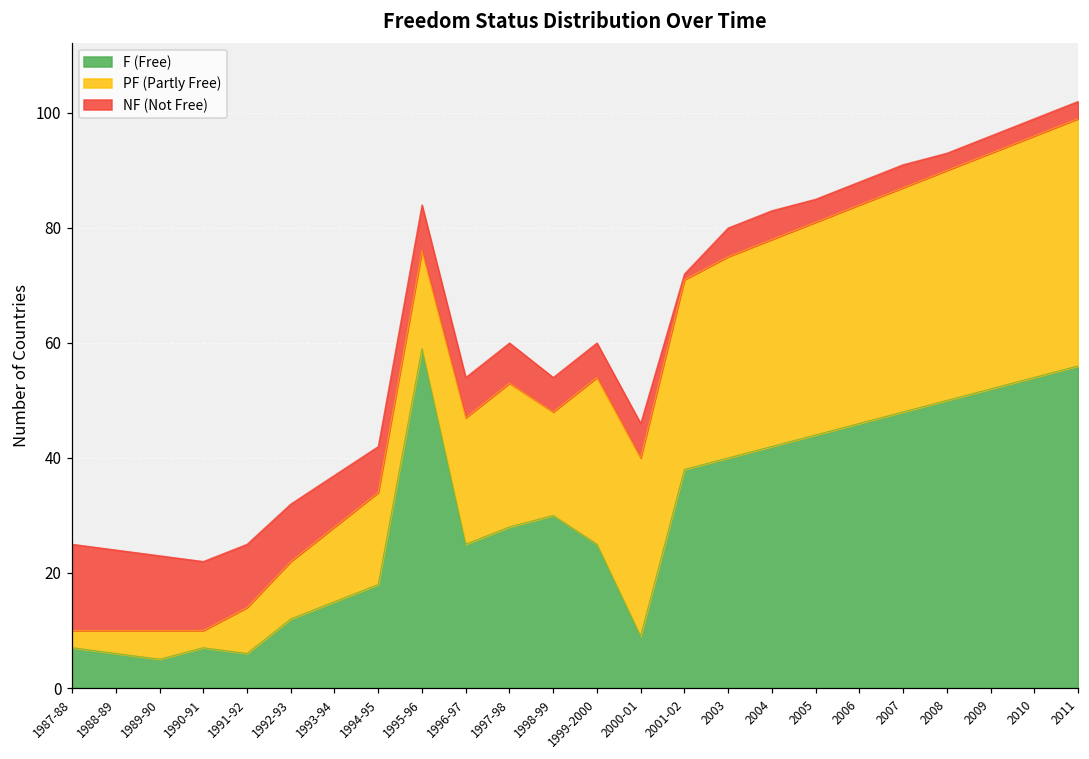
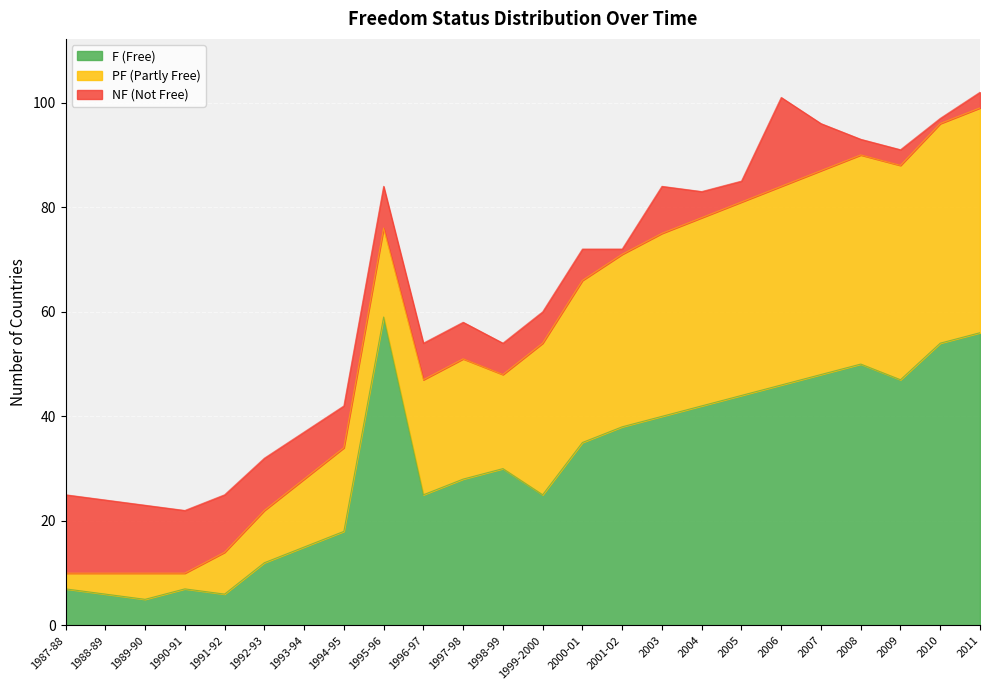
PF (Partly Free), 1997-98: 25 -> 23
F (Free), 2000-01: 9 -> 35
NF (Not Free), 2003: 5 -> 9
NF (Not Free), 2006: 4 -> 17
NF (Not Free), 2007: 4 -> 9
F (Free), 2009: 52 -> 47
NF (Not Free), 2010: 3 -> 1
